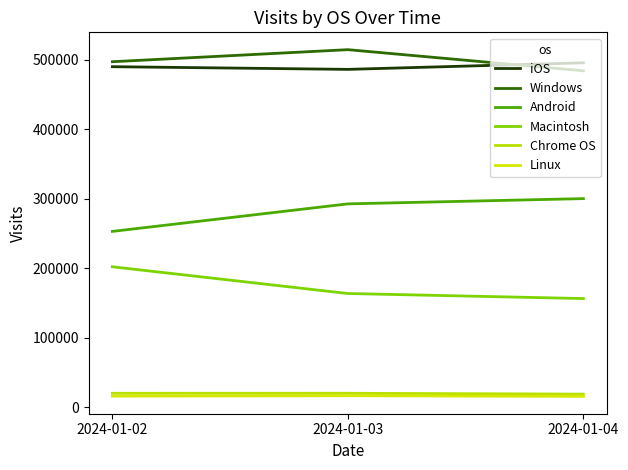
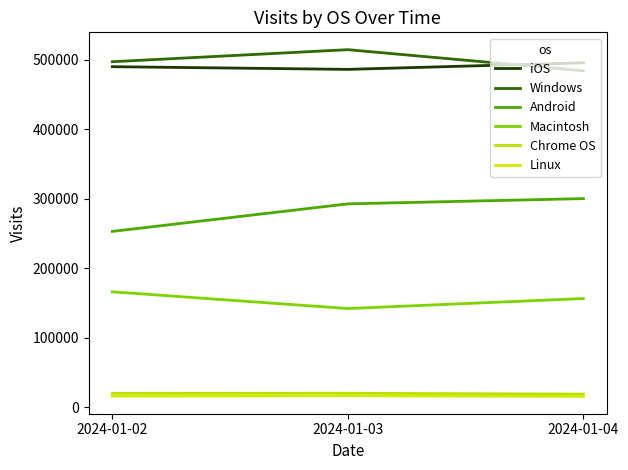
Macintosh, 2024-01-02: 200000 -> 170000
Macintosh, 2024-01-03: 160000 -> 140000
